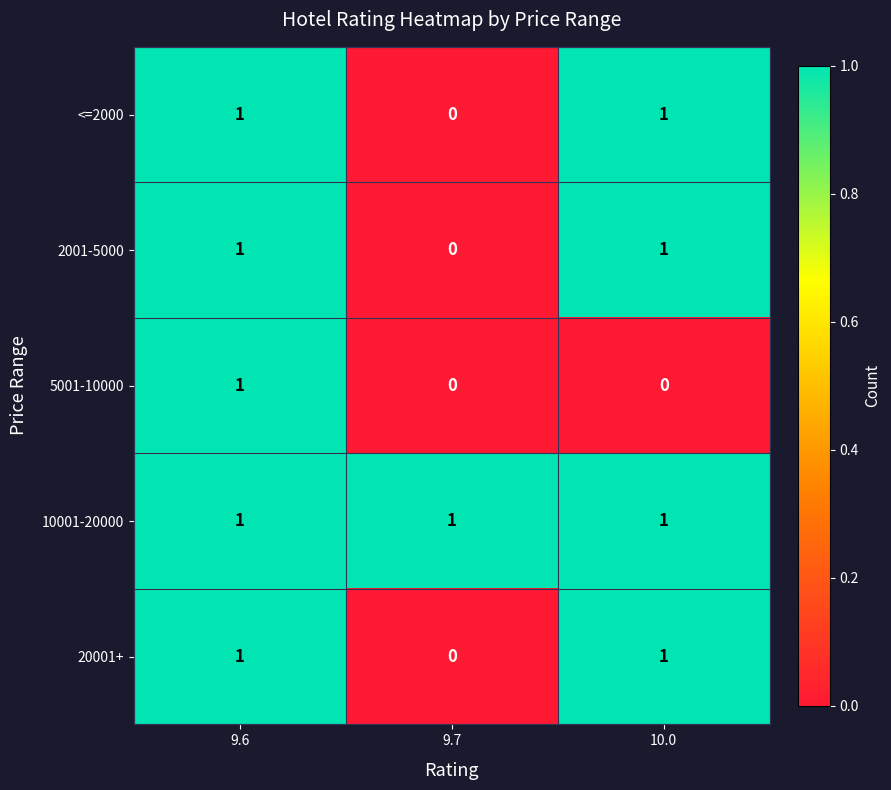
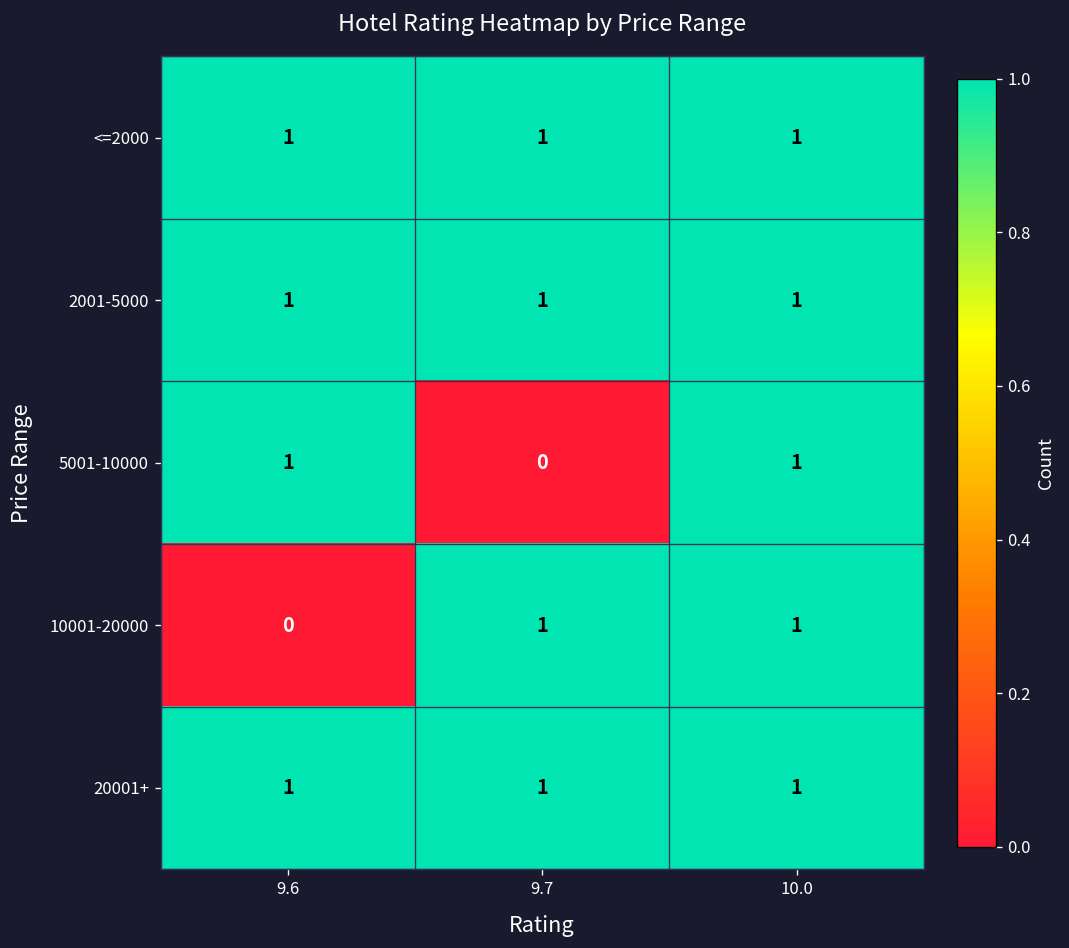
<=2000, 9.7: 0 -> 1
2001-5000, 9.7: 0 -> 1
5001-10000, 10.0: 0 -> 1
10001-20000, 9.6: 1 -> 0
20001+, 9.7: 0 -> 1
